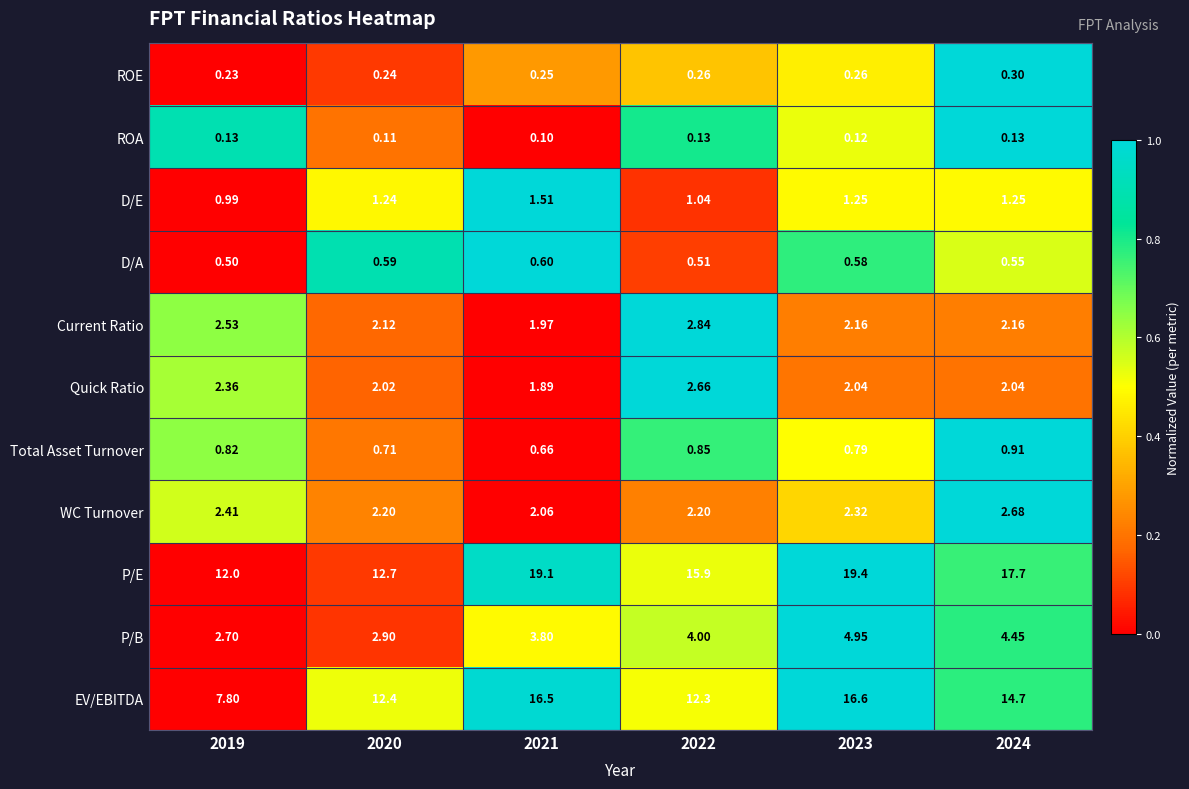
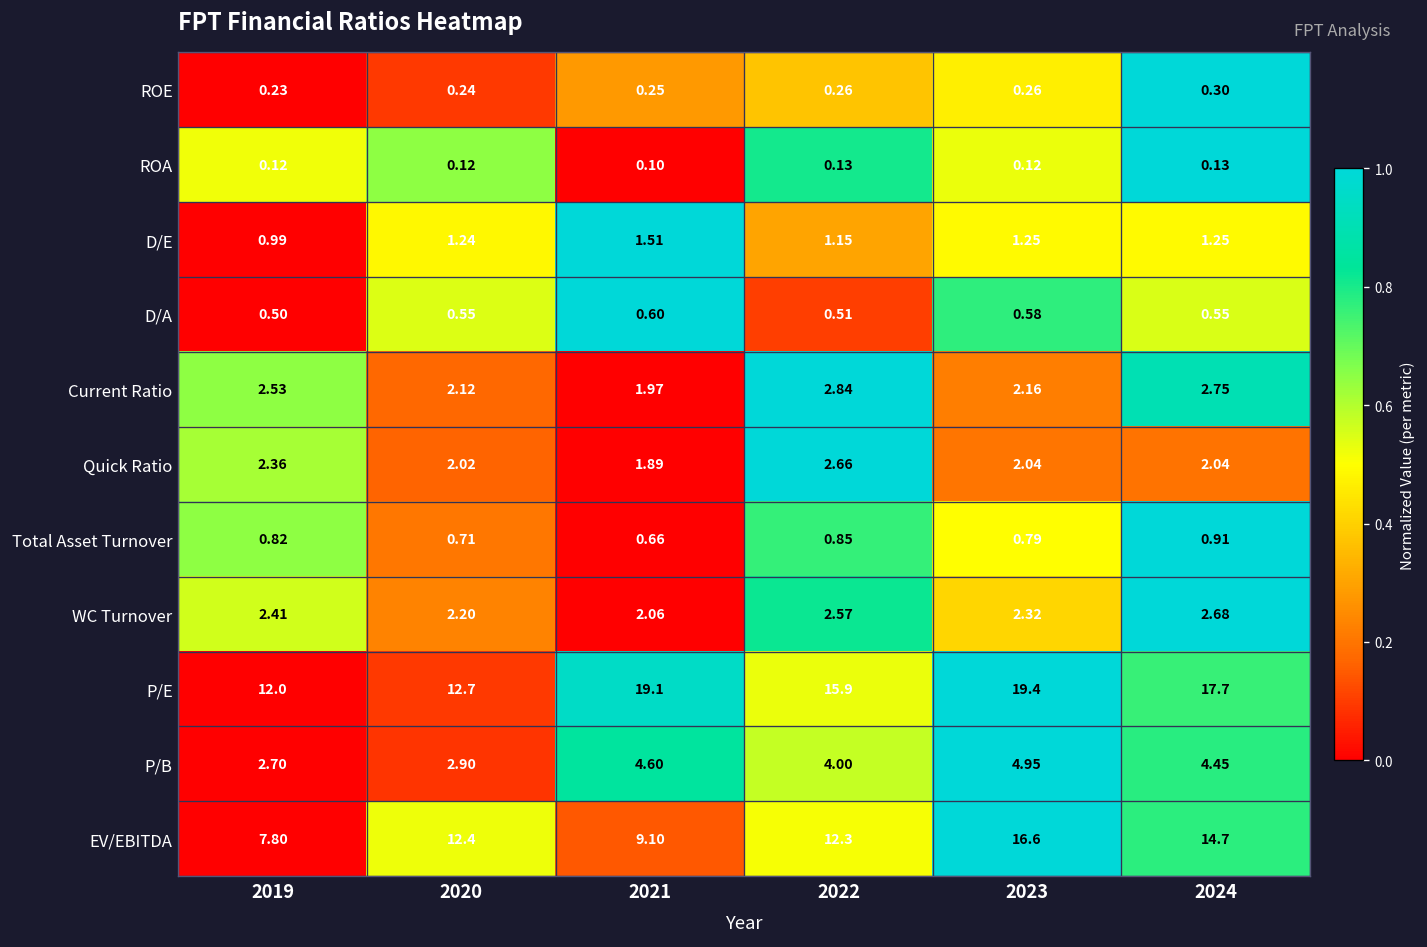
ROA, 2019: 0.13 -> 0.12
ROA, 2020: 0.11 -> 0.12
D/E, 2022: 1.04 -> 1.15
D/A, 2020: 0.59 -> 0.55
Current Ratio, 2024: 2.16 -> 2.75
WC Turnover, 2022: 2.20 -> 2.57
P/B, 2021: 3.80 -> 4.60
EV/EBITDA, 2021: 16.5 -> 9.10
